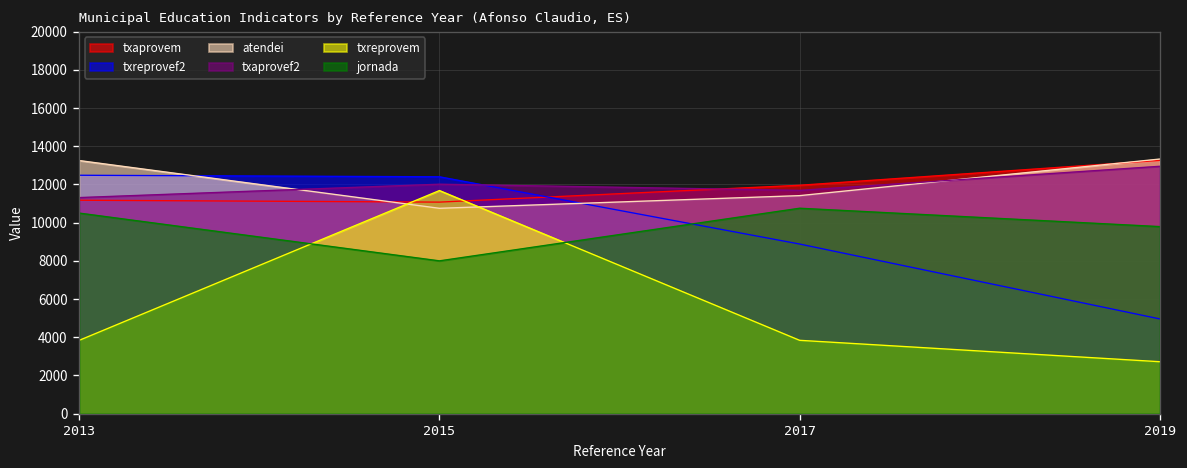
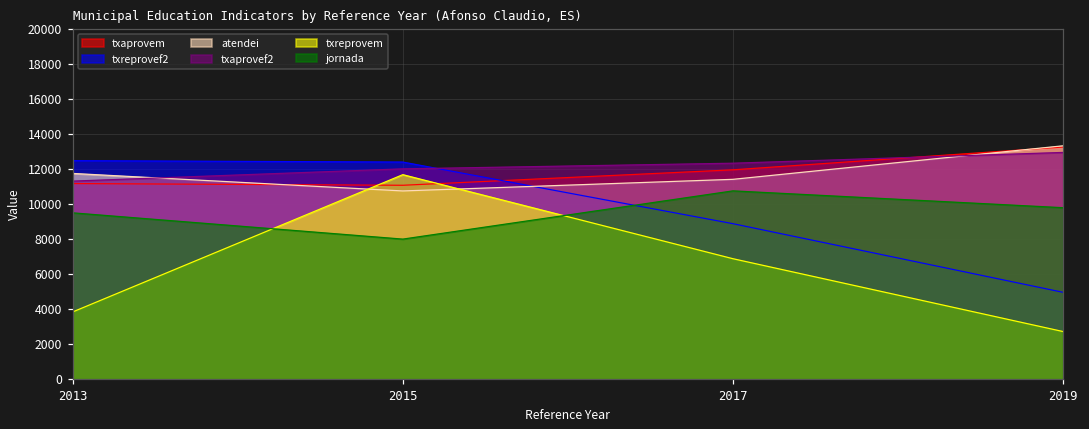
atendei, 2013: 13300 -> 11800
jornada, 2013: 10500 -> 9500
txaprovef2, 2017: 11700 -> 12300
txreprovem, 2017: 3800 -> 6900
